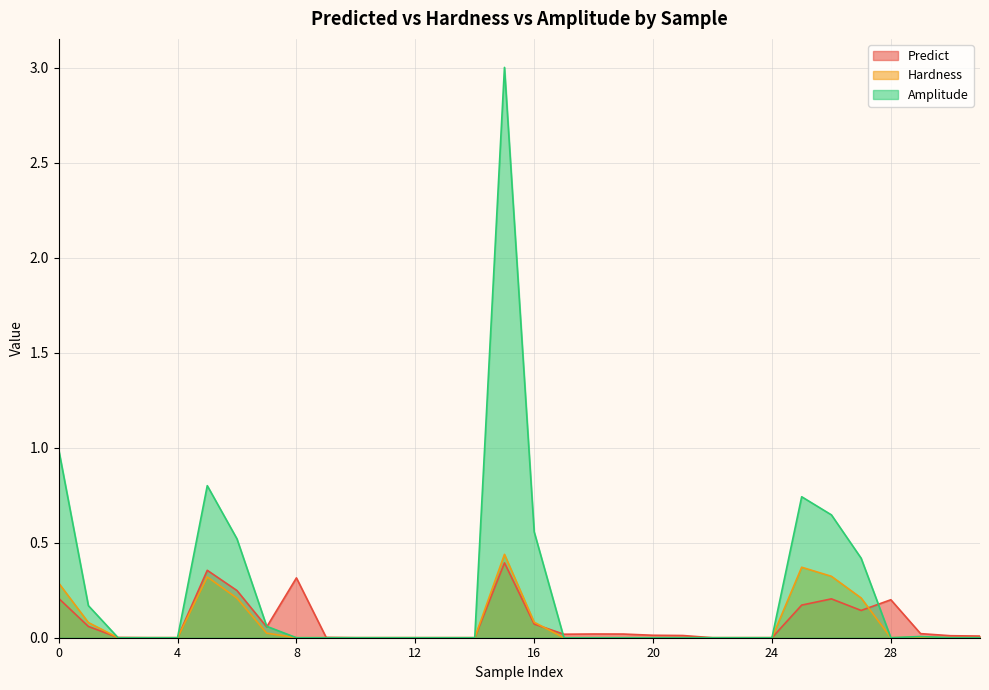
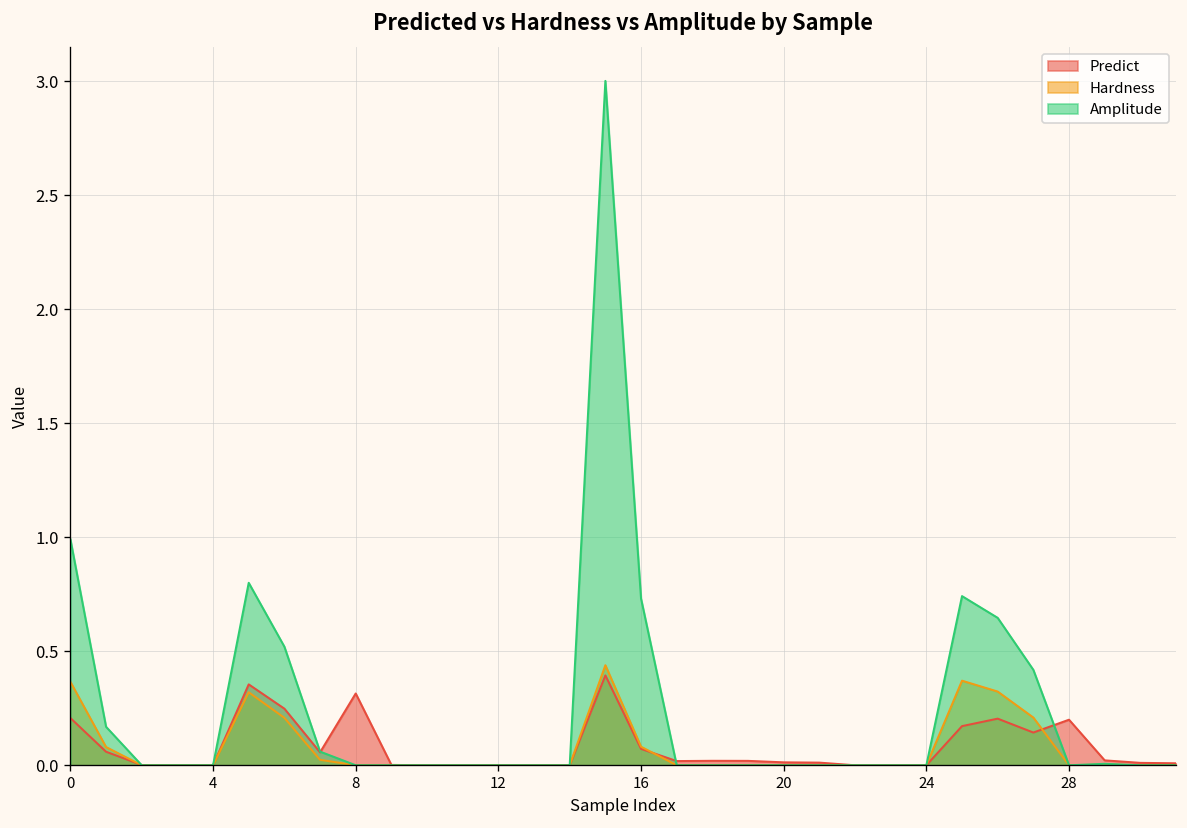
Hardness, 0: 0.29 -> 0.37
Amplitude, 16: 0.56 -> 0.73
